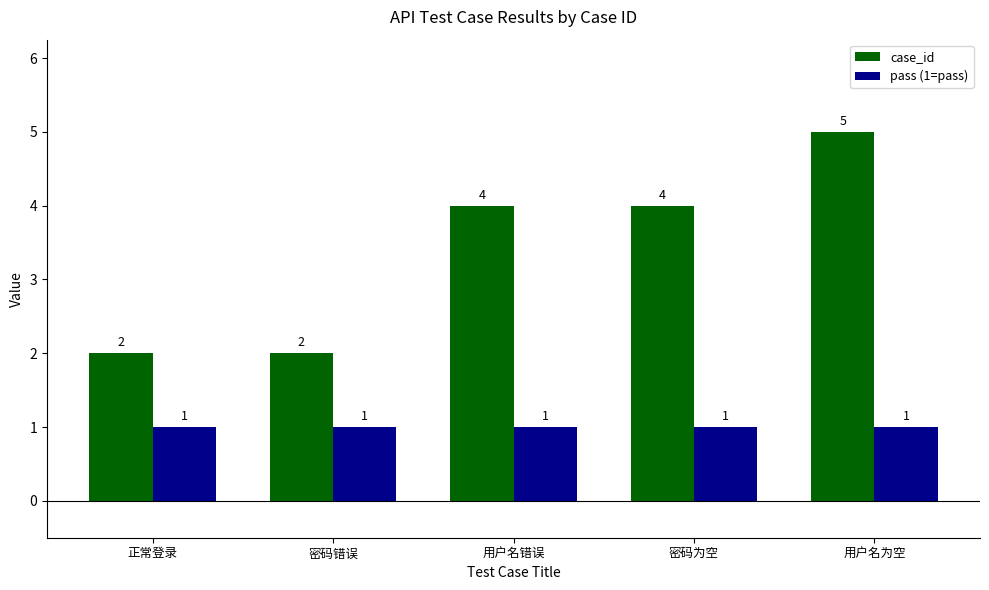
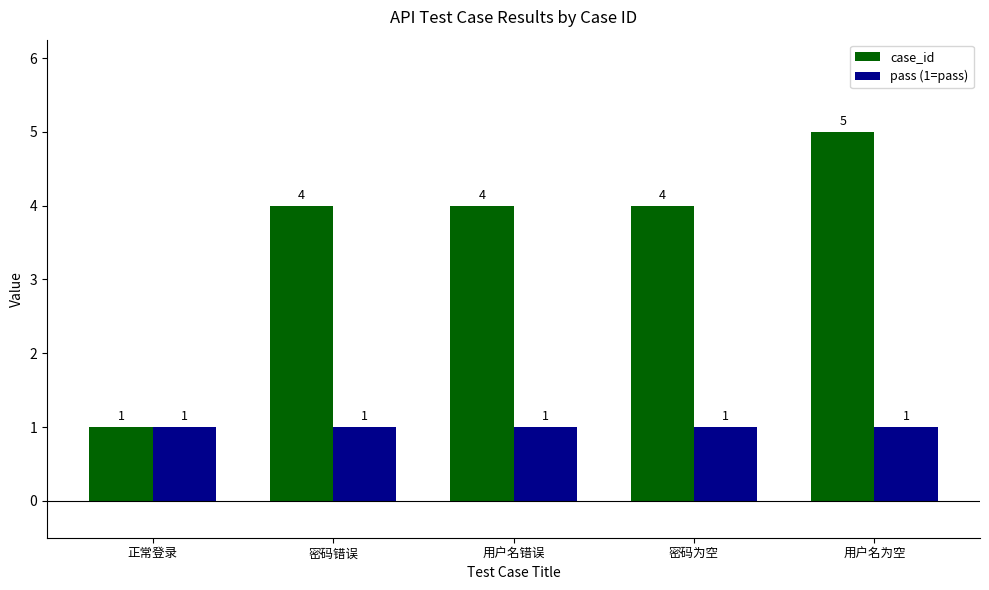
case_id, 正常登录: 2 -> 1
case_id, 密码错误: 2 -> 4
